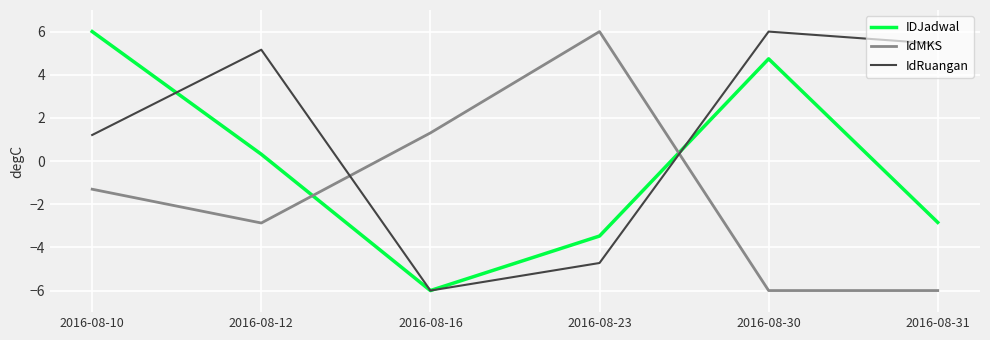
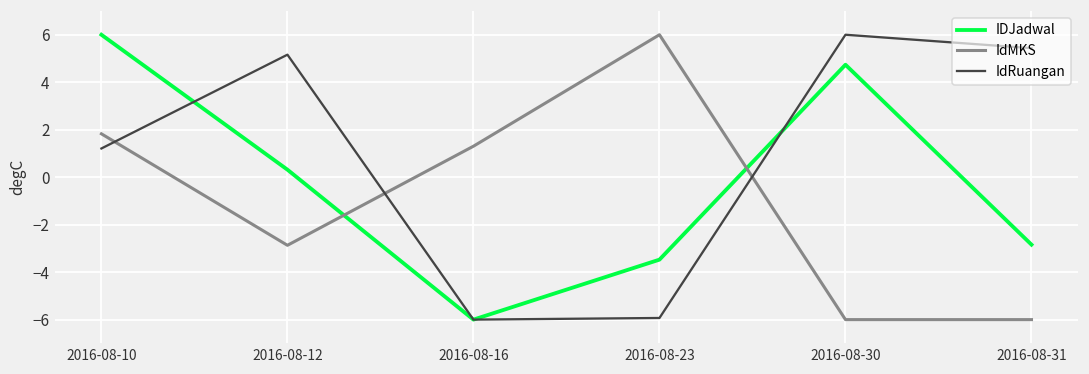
IdMKS, 2016-08-10: -1.3 -> 1.8
IdRuangan, 2016-08-23: -4.7 -> -5.9
